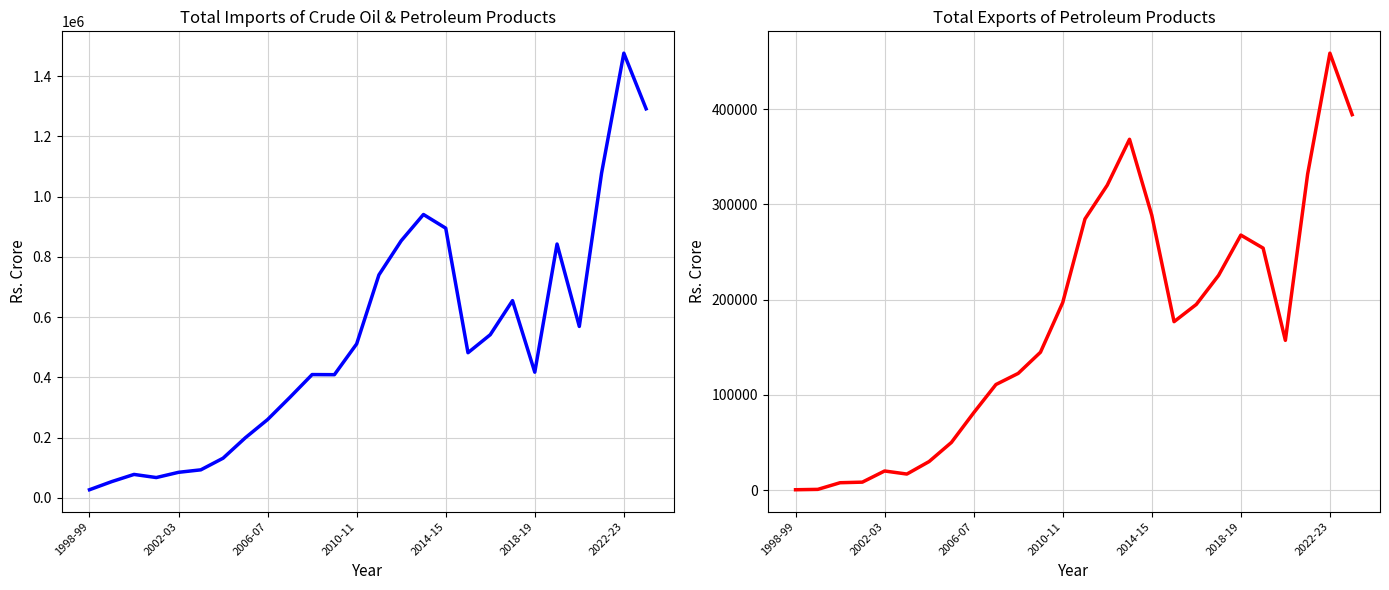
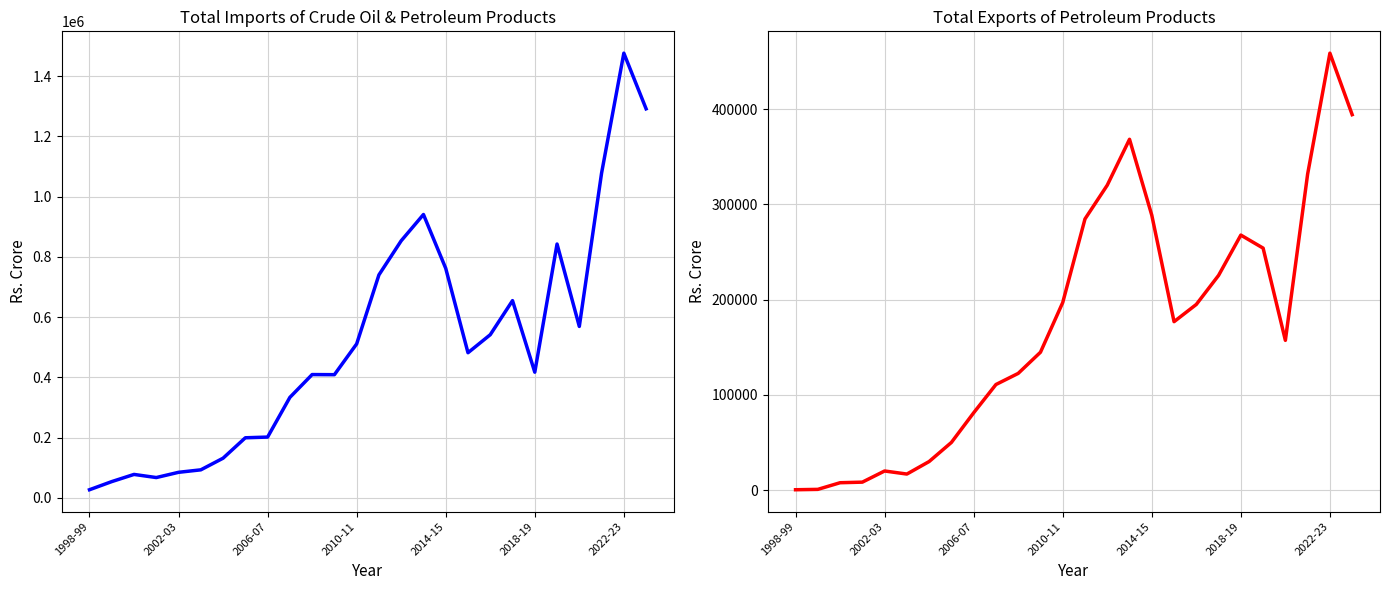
Total Imports of Crude Oil & Petroleum Products, 2006-07: 260000 -> 200000
Total Imports of Crude Oil & Petroleum Products, 2014-15: 900000 -> 760000
